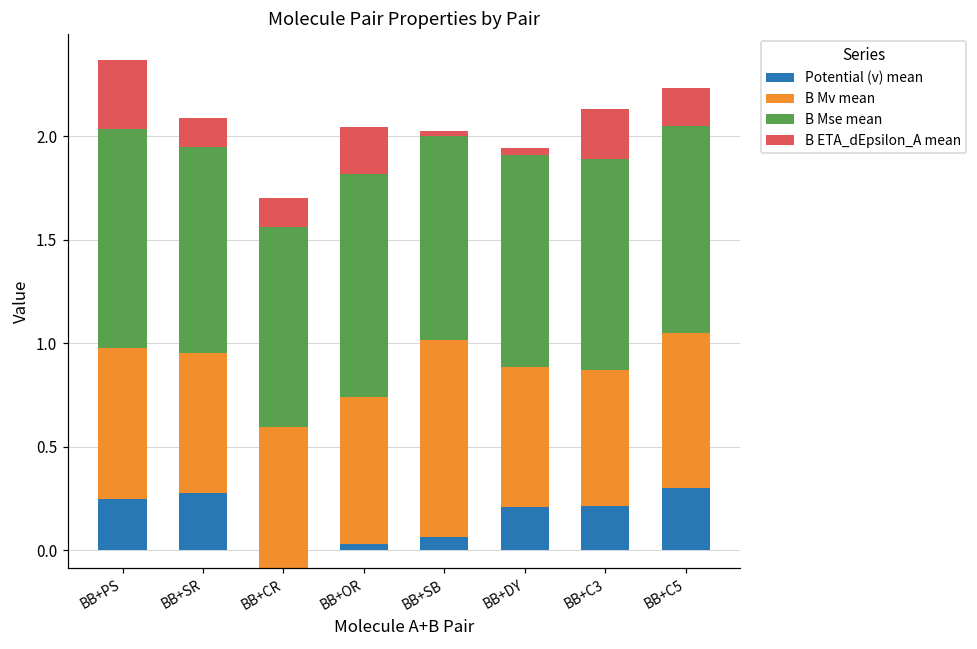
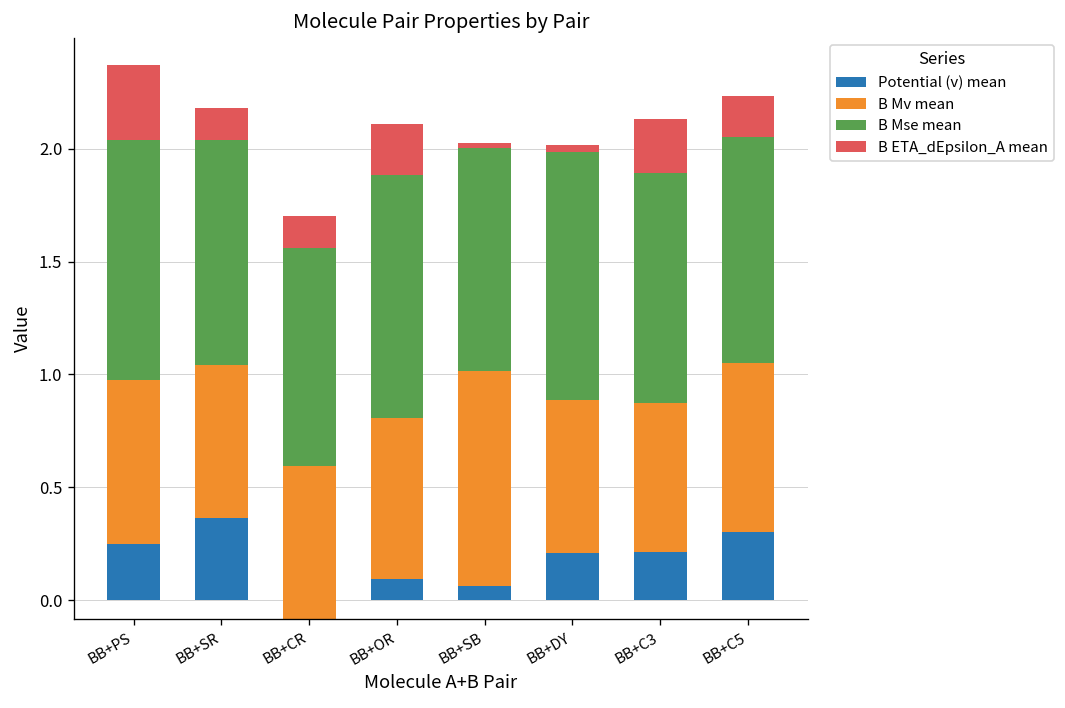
Potential (v) mean, BB+SR: 0.27 -> 0.36
Potential (v) mean, BB+OR: 0.03 -> 0.10
B Mse mean, BB+DY: 1.03 -> 1.10
